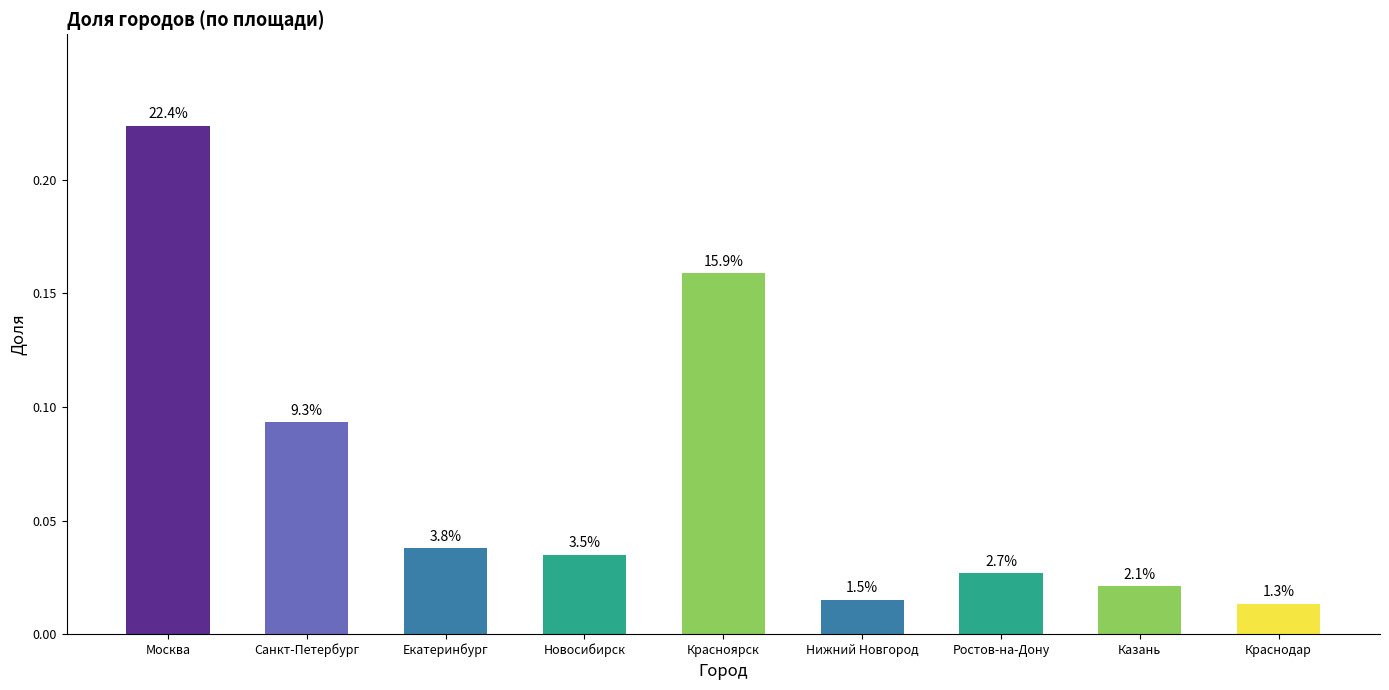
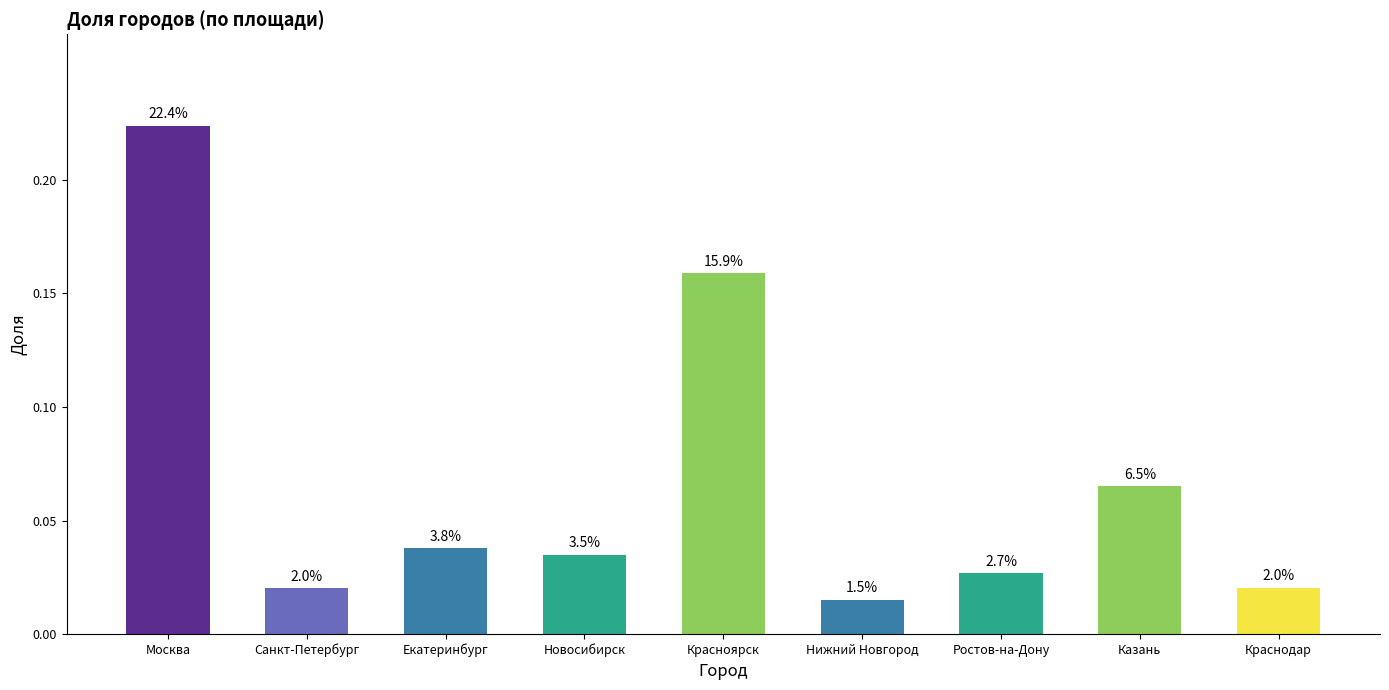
Санкт-Петербург: 9.3% -> 2.0%
Казань: 2.1% -> 6.5%
Краснодар: 1.3% -> 2.0%
